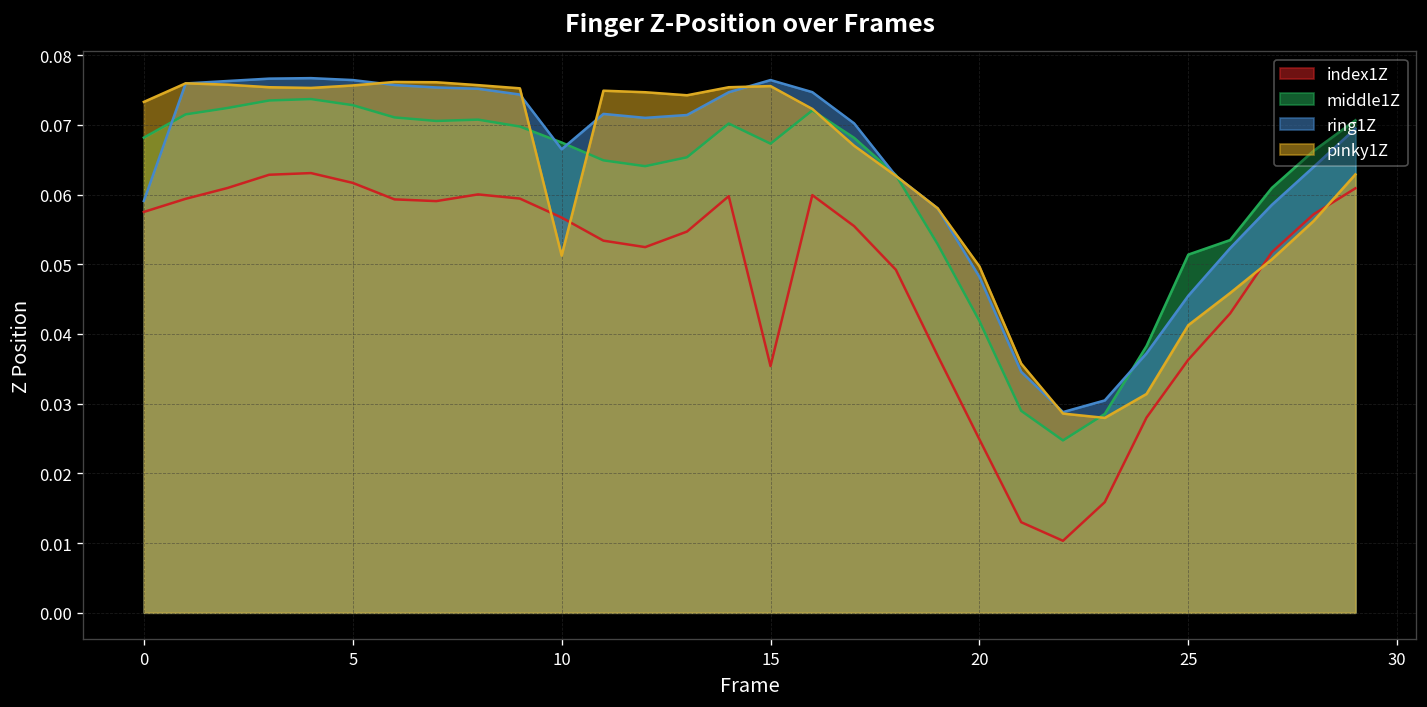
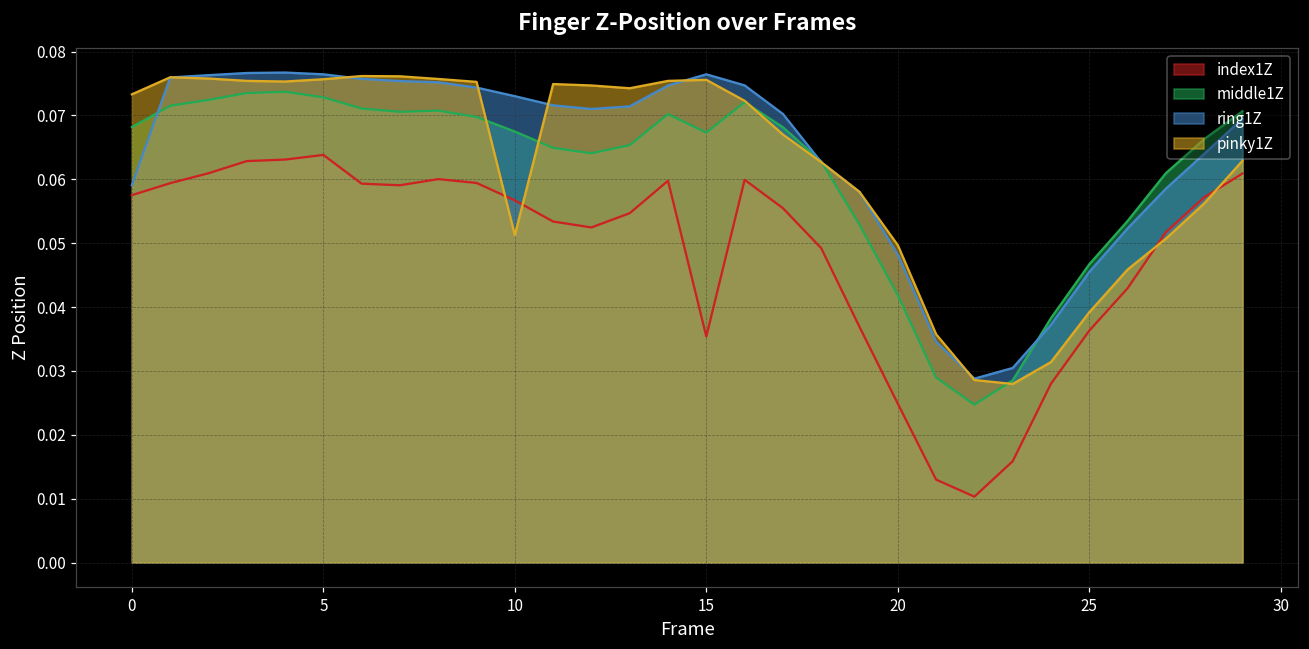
index1Z, 5: 0.062 -> 0.064
ring1Z, 10: 0.067 -> 0.073
middle1Z, 25: 0.051 -> 0.047
pinky1Z, 25: 0.041 -> 0.039
